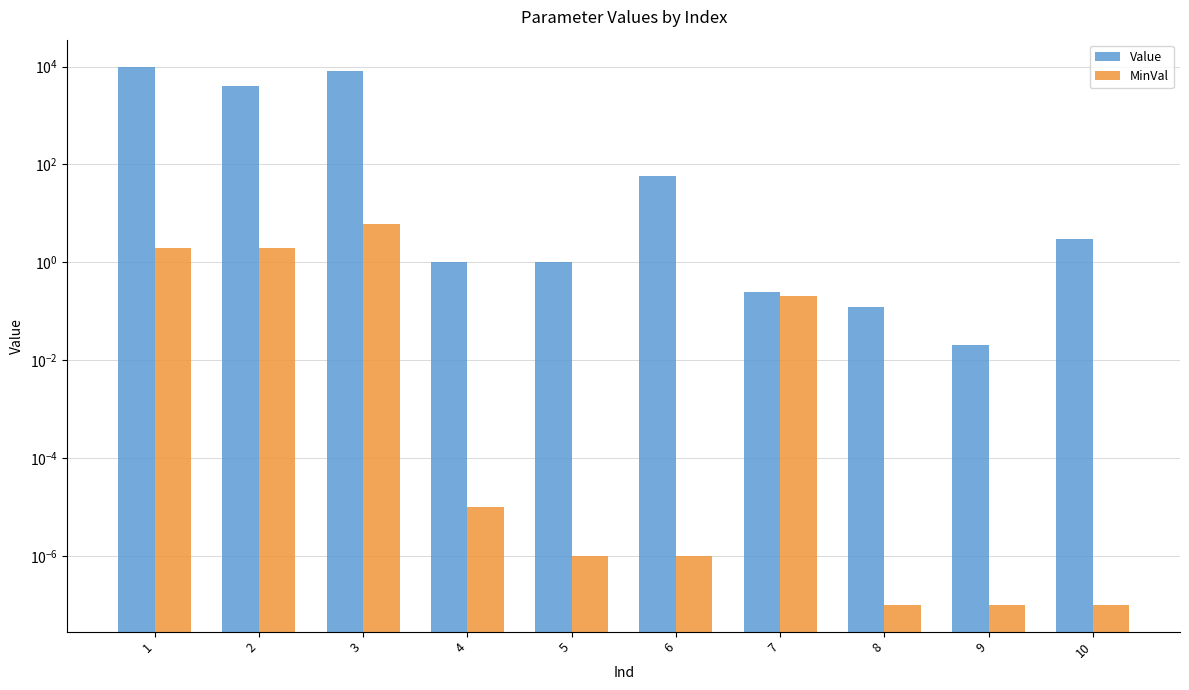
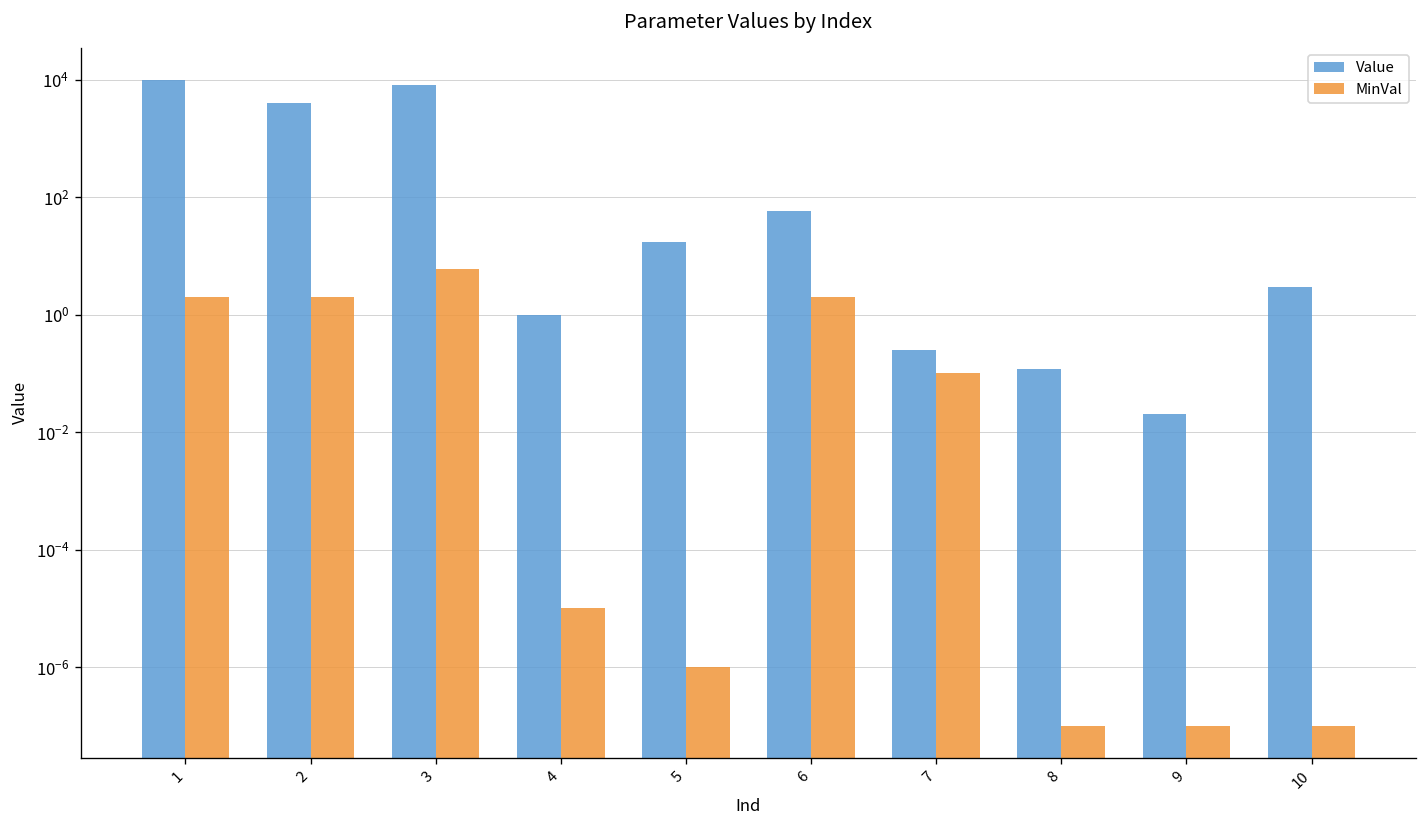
Value, 5: 1 -> 17
MinVal, 6: 0 -> 2
MinVal, 7: 0.2 -> 0.1
